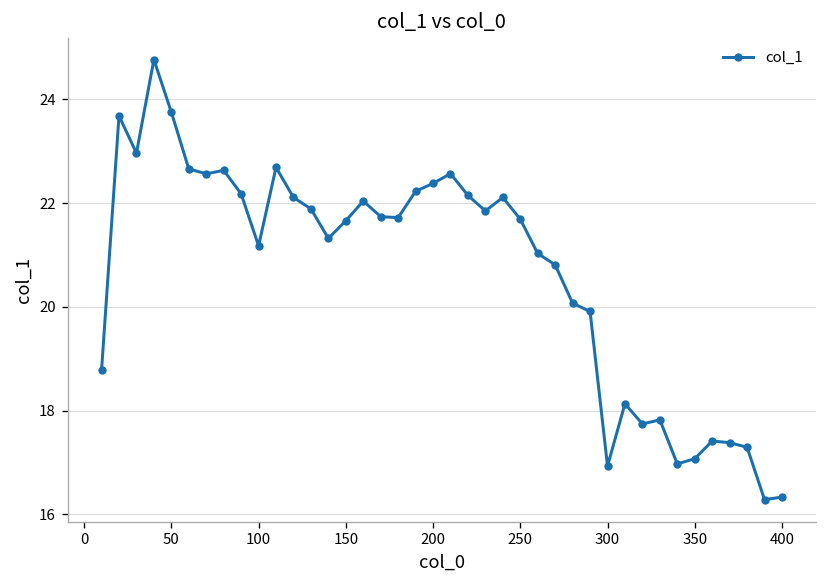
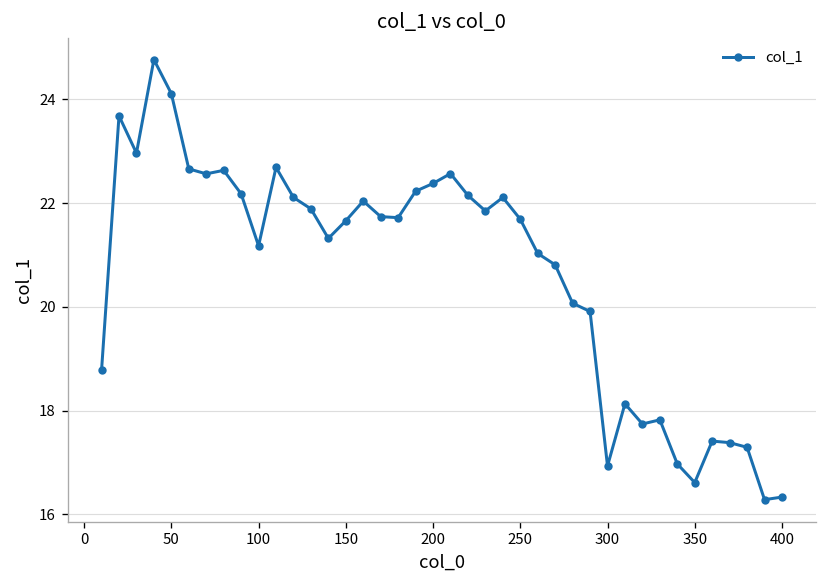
50: 23.8 -> 24.1
350: 17.1 -> 16.6
